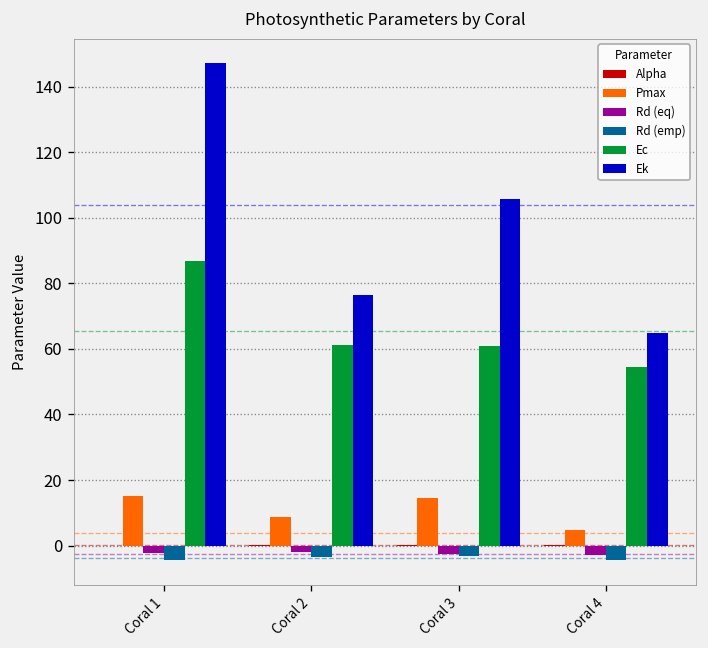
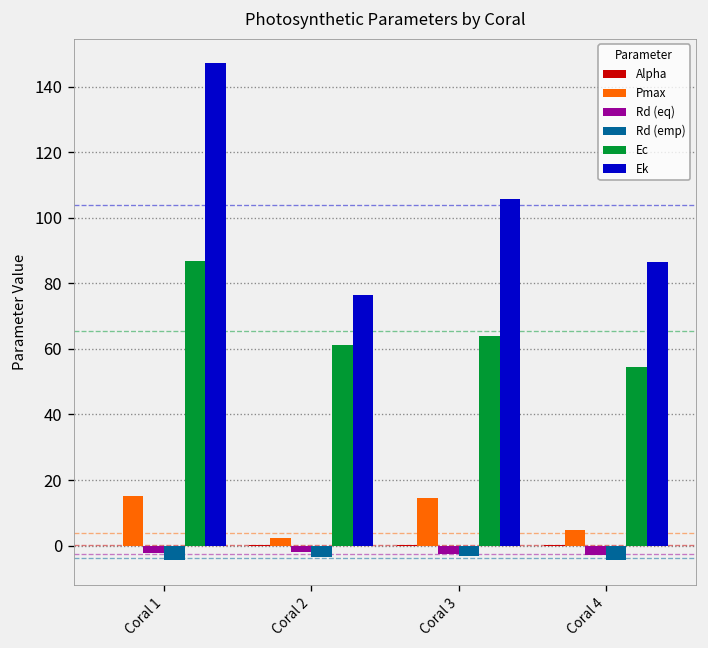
Pmax, Coral 2: 9 -> 2
Ec, Coral 3: 61 -> 64
Ek, Coral 4: 65 -> 87
